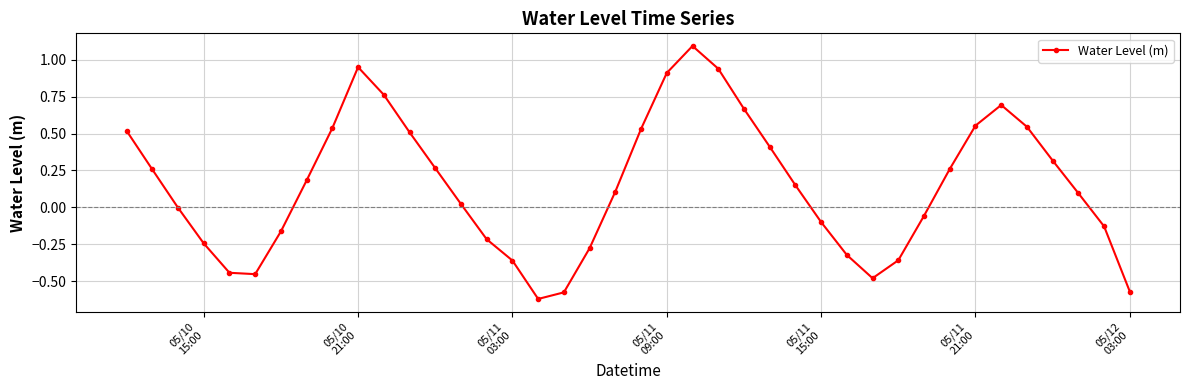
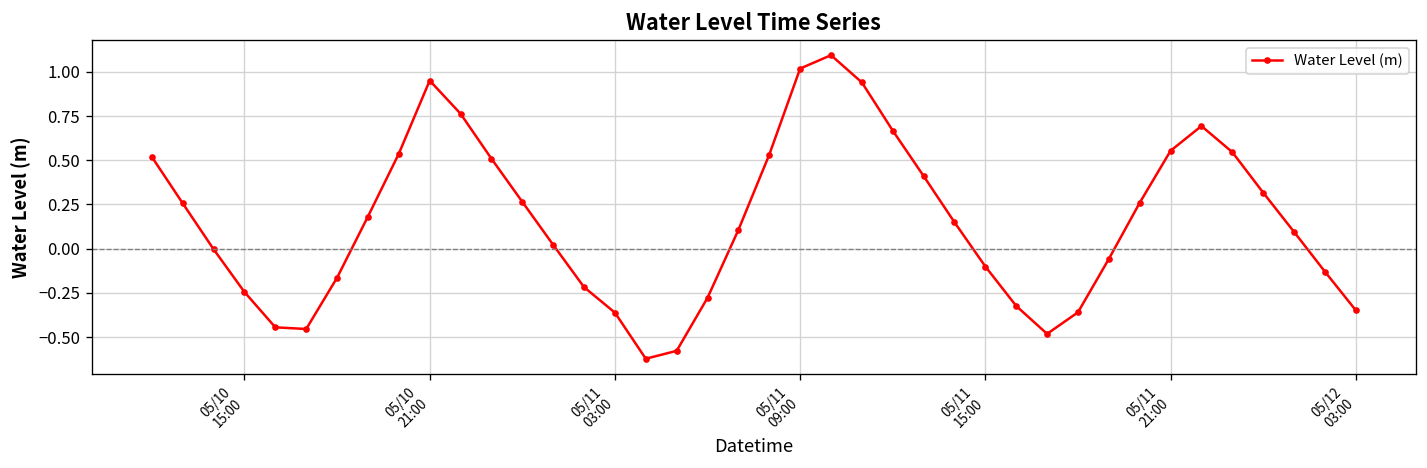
05/11 09:00: 0.91 -> 1.02
05/12 03:00: -0.57 -> -0.35
